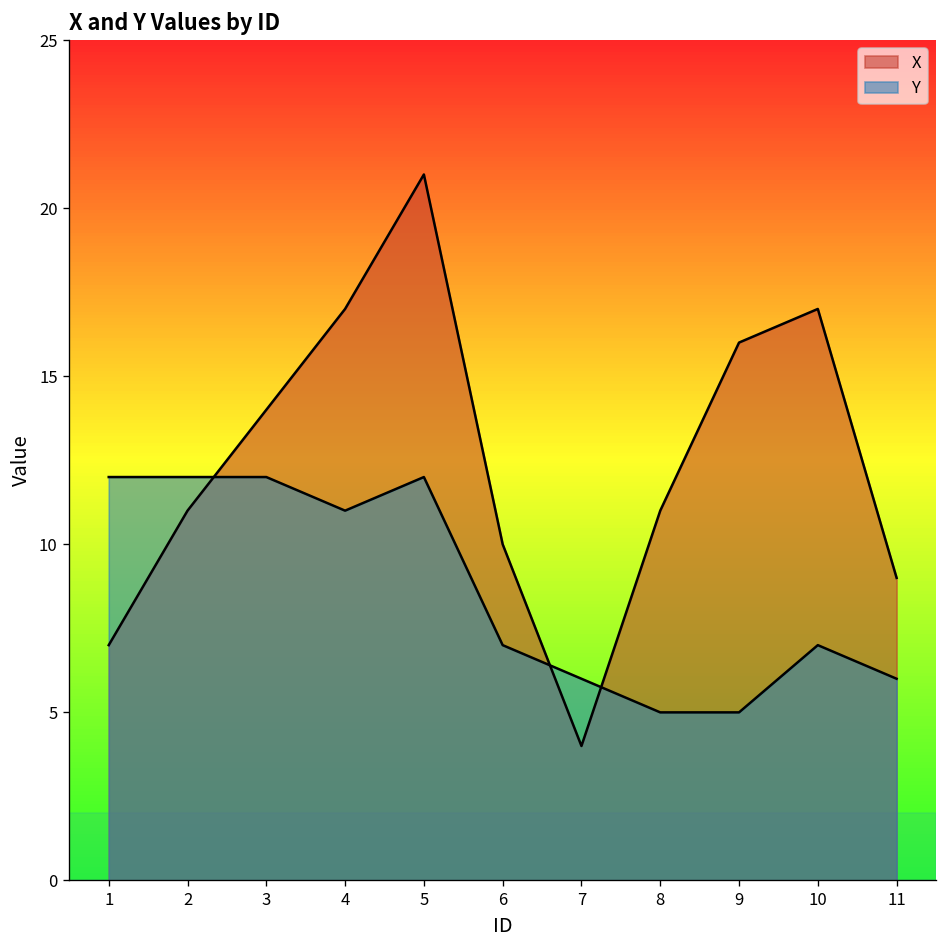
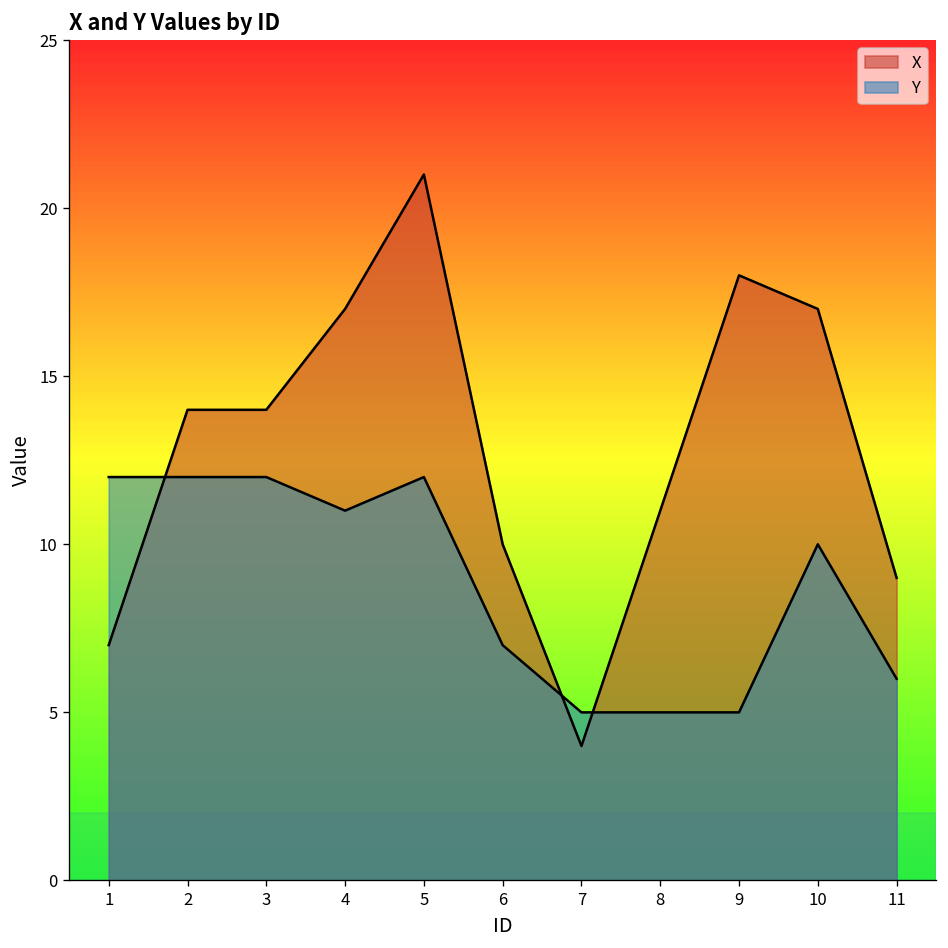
X, 2: 11 -> 14
Y, 7: 6 -> 5
X, 9: 16 -> 18
Y, 10: 7 -> 10
